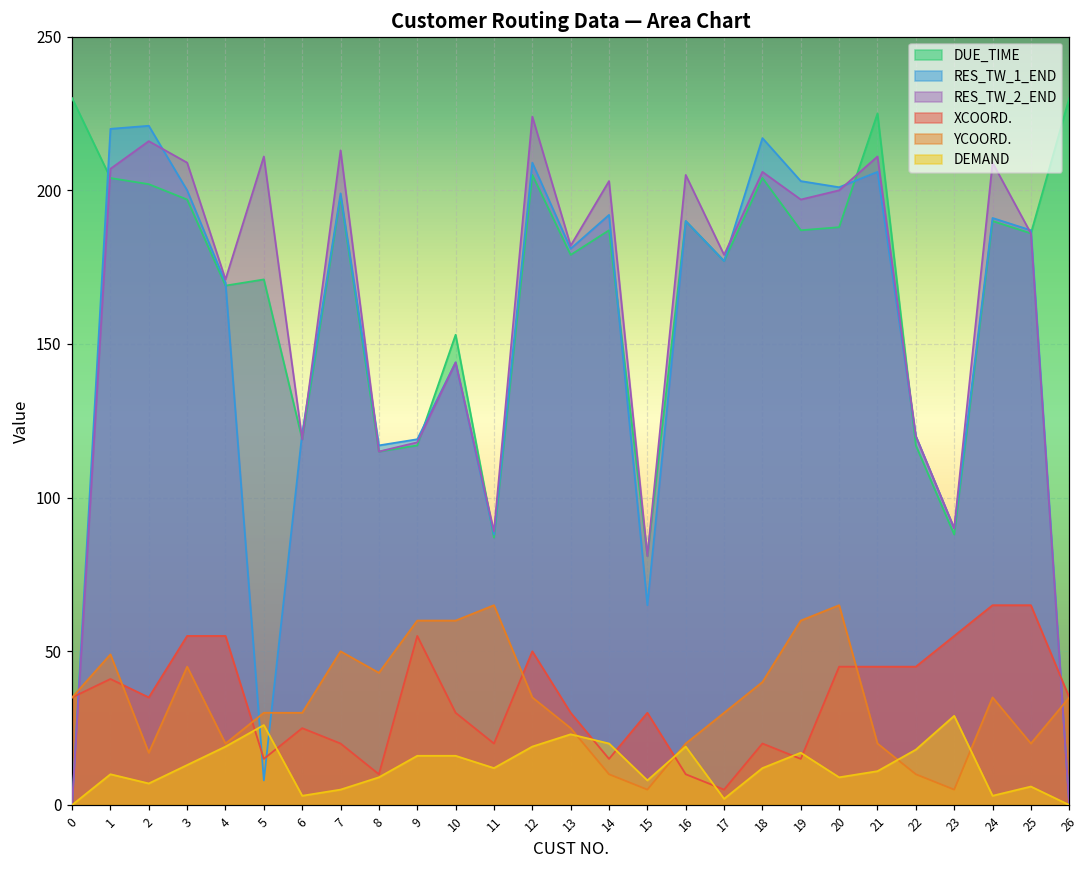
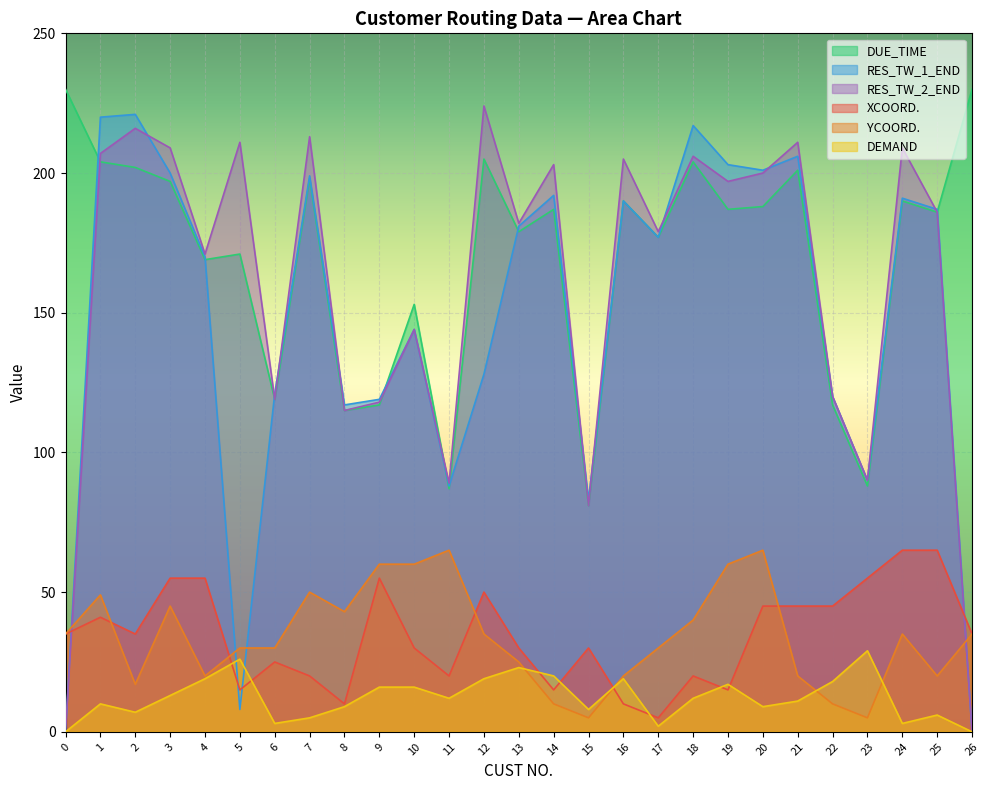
RES_TW_1_END, 12: 209 -> 128
RES_TW_1_END, 15: 65 -> 83
DUE_TIME, 21: 225 -> 201
